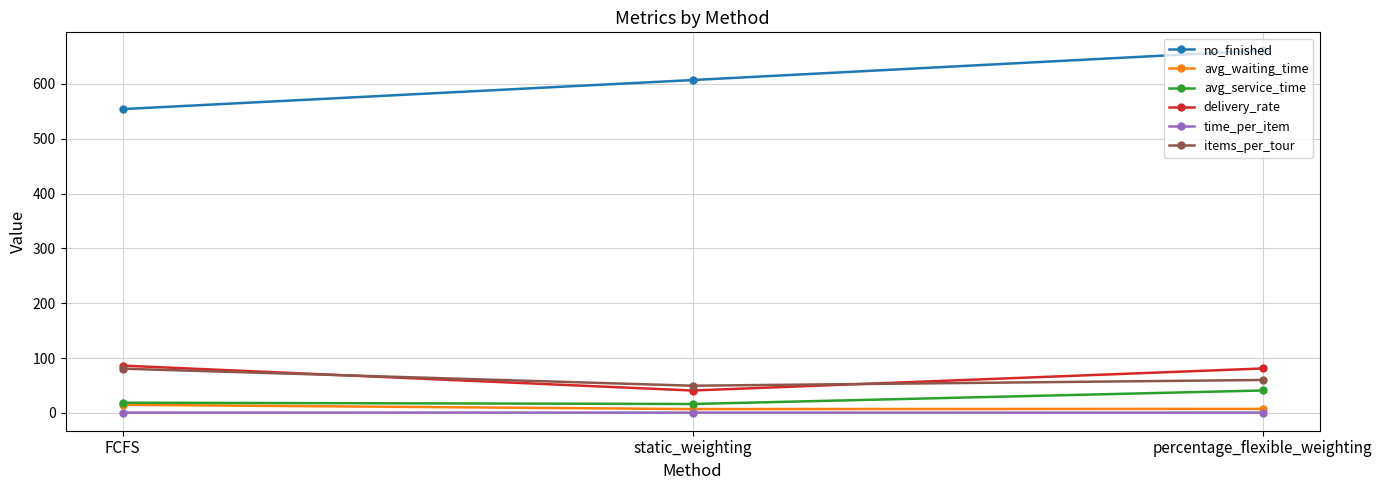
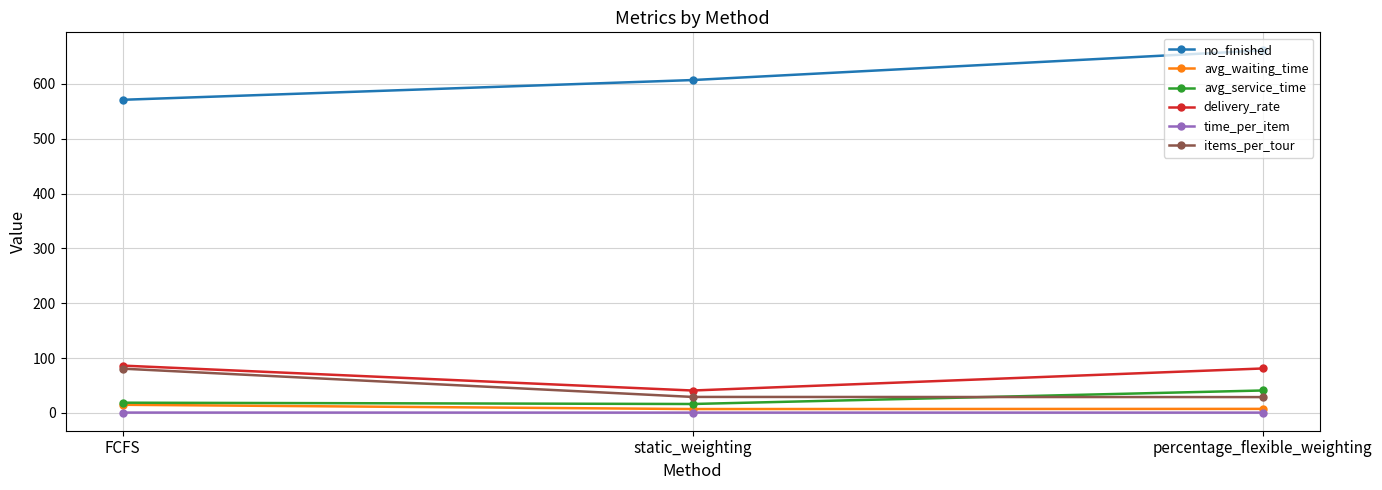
no_finished, FCFS: 550 -> 570
items_per_tour, static_weighting: 50 -> 30
items_per_tour, percentage_flexible_weighting: 60 -> 30
